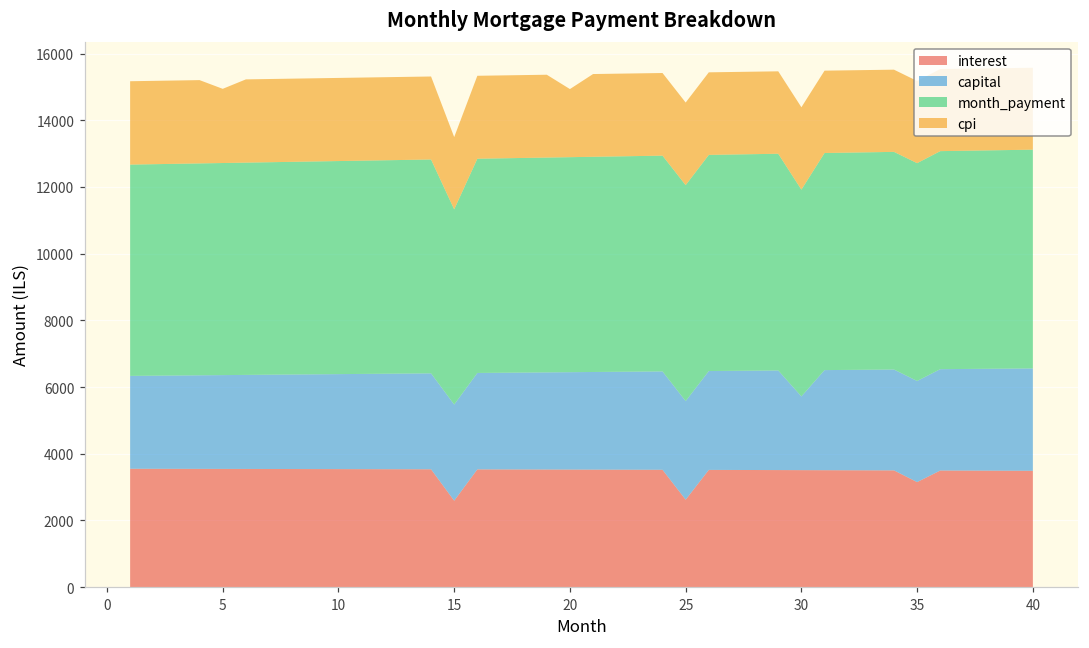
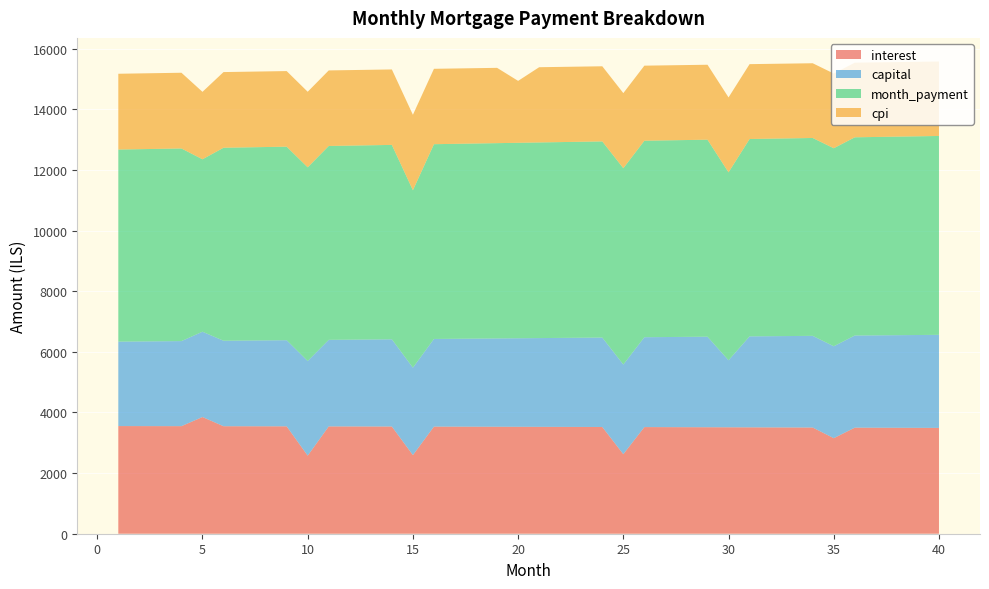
interest, 5: 3500 -> 3800
month_payment, 5: 6400 -> 5700
interest, 10: 3500 -> 2600
capital, 10: 2800 -> 3100
cpi, 15: 2200 -> 2500
